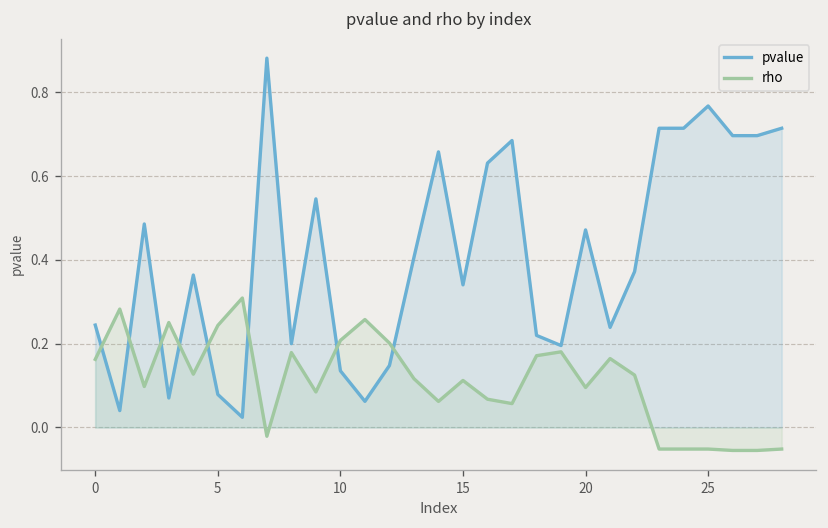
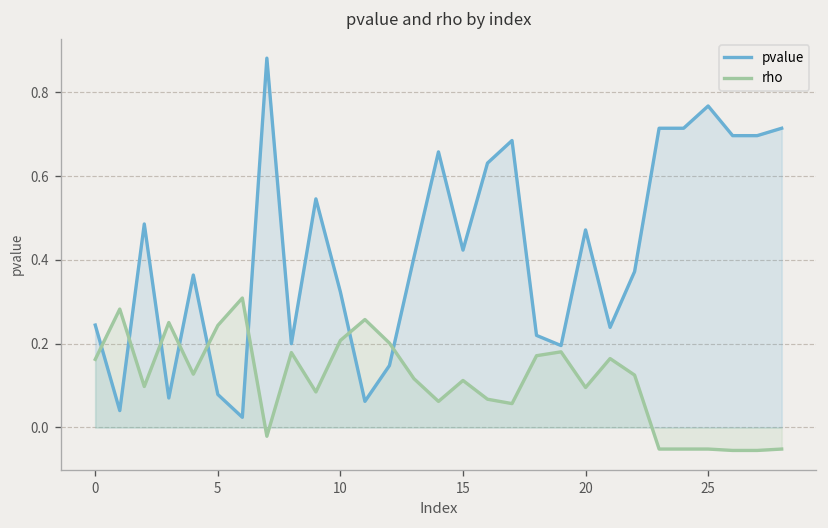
pvalue, 10: 0.14 -> 0.32
pvalue, 15: 0.34 -> 0.42
